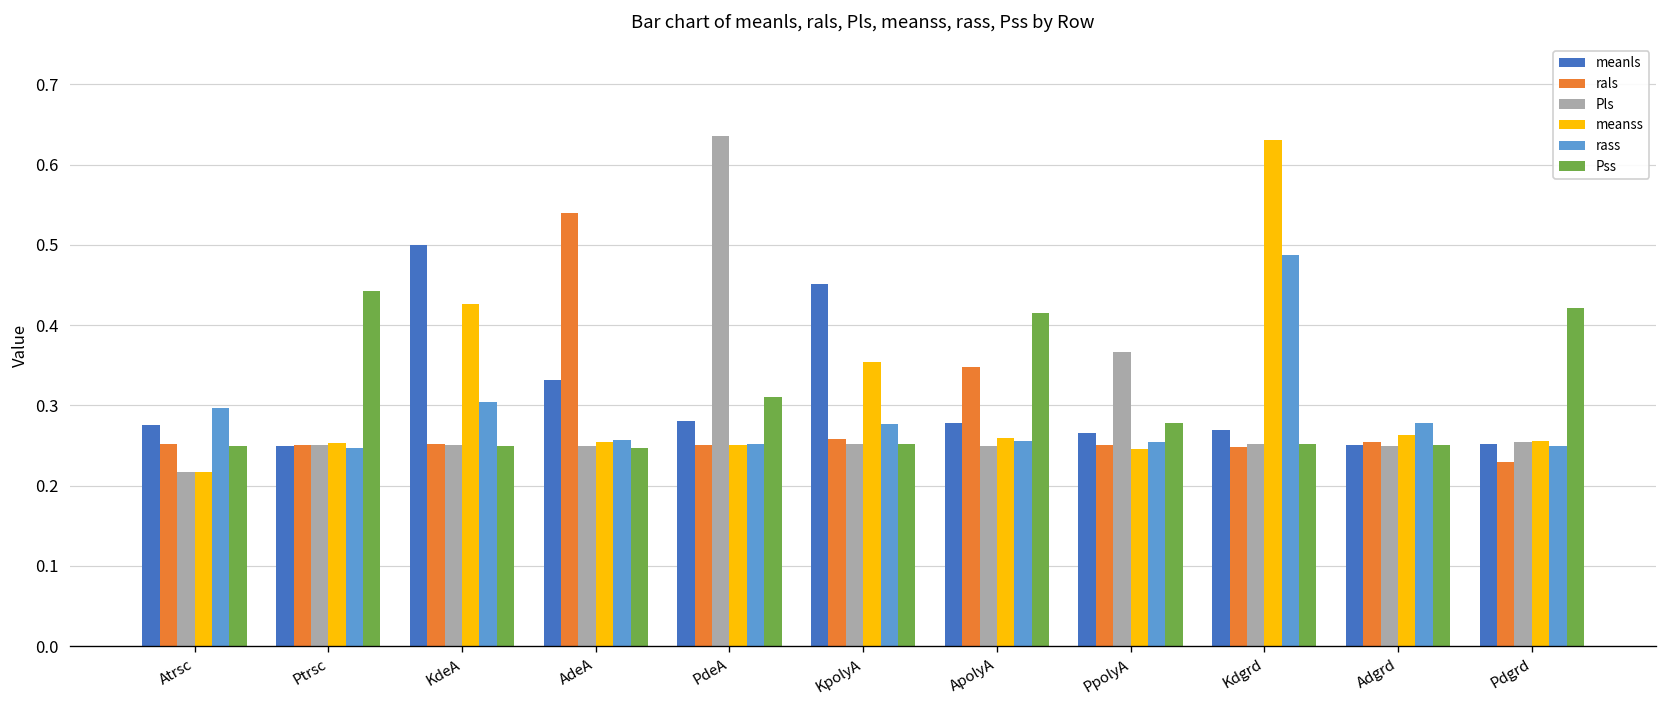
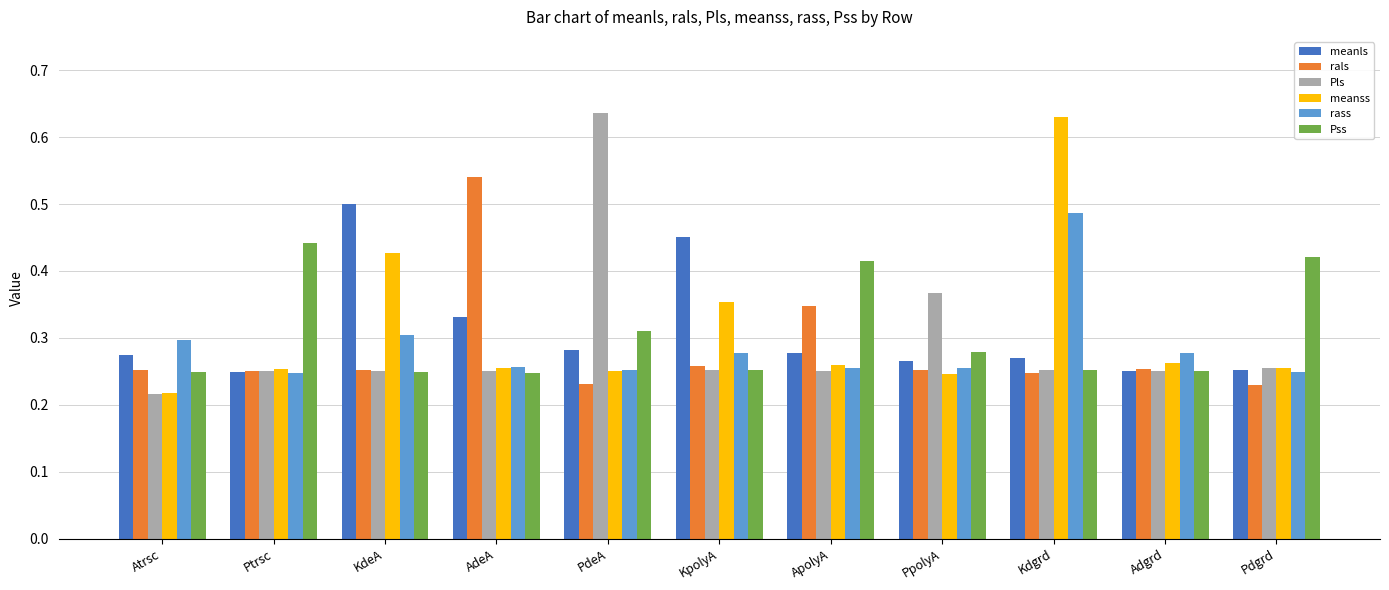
rals, PdeA: 0.25 -> 0.23
